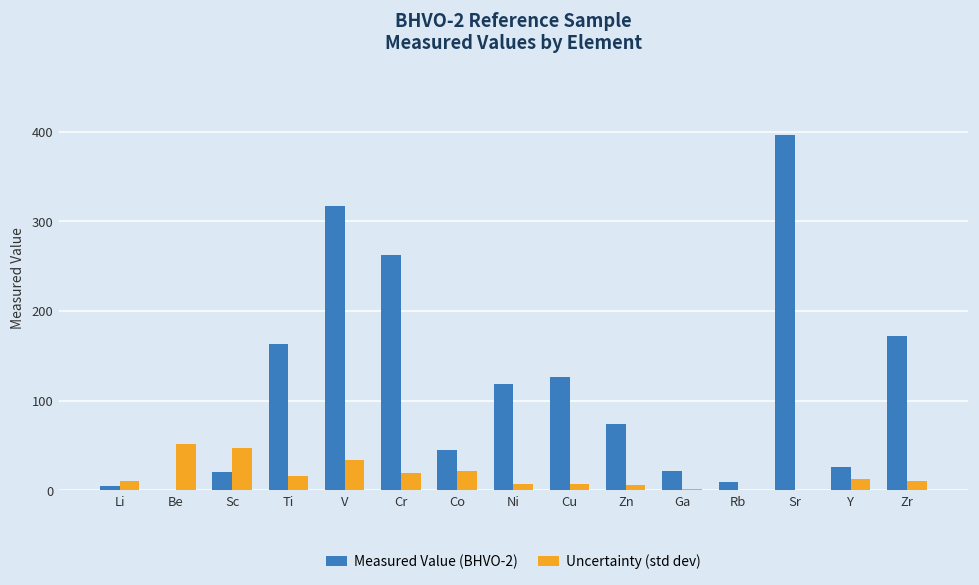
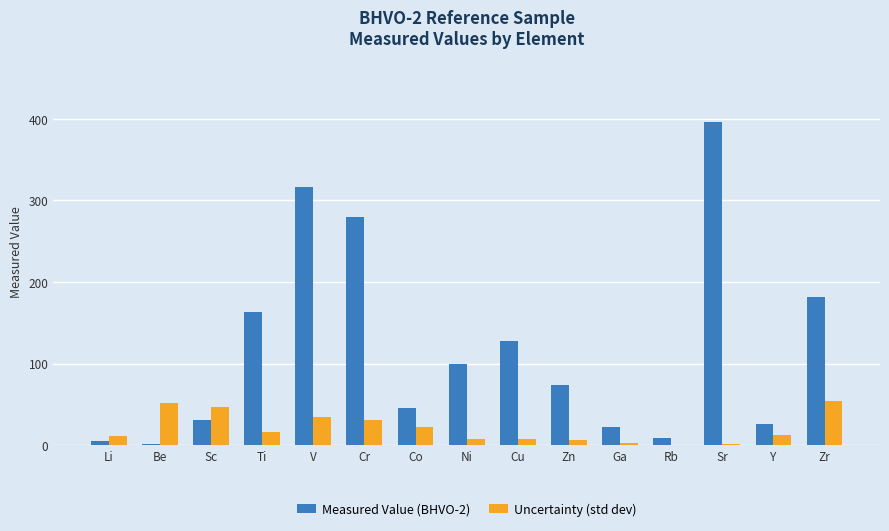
Measured Value (BHVO-2), Sc: 20 -> 30
Measured Value (BHVO-2), Cr: 260 -> 280
Uncertainty (std dev), Cr: 20 -> 30
Measured Value (BHVO-2), Ni: 120 -> 100
Measured Value (BHVO-2), Zr: 170 -> 180
Uncertainty (std dev), Zr: 10 -> 50
